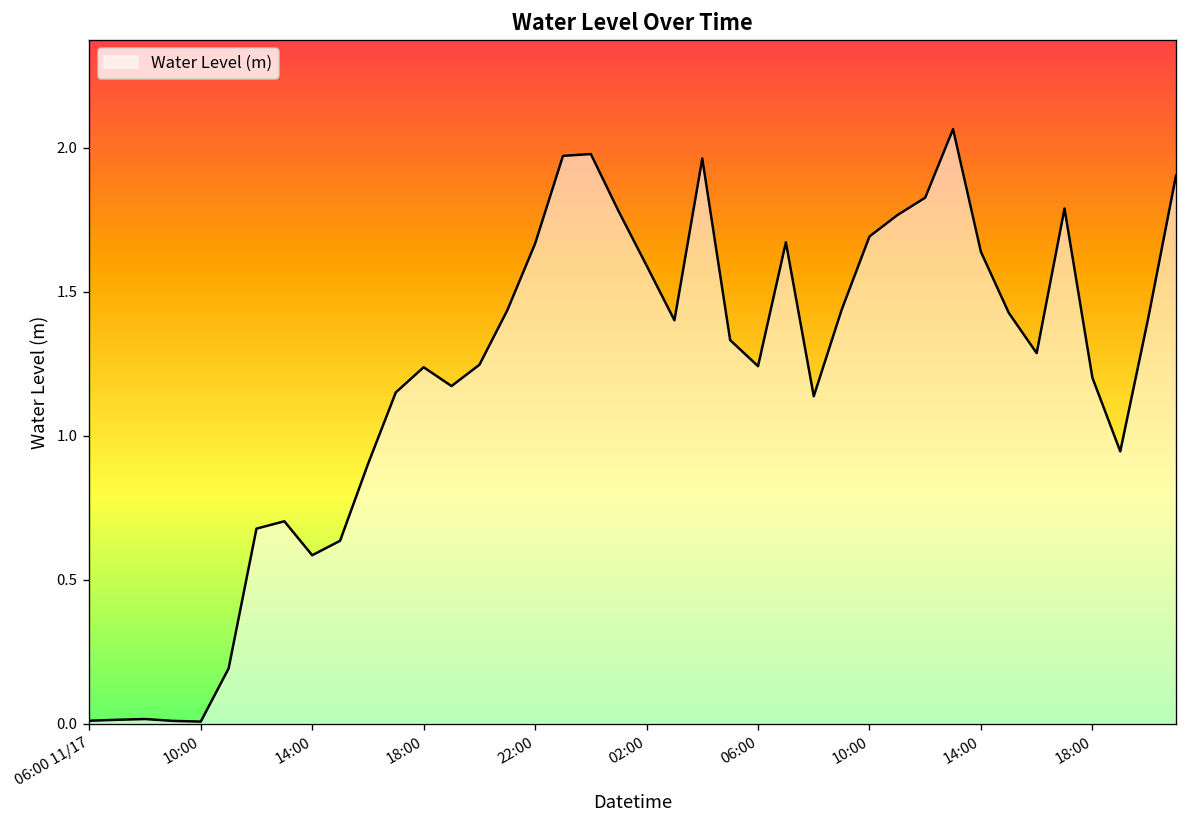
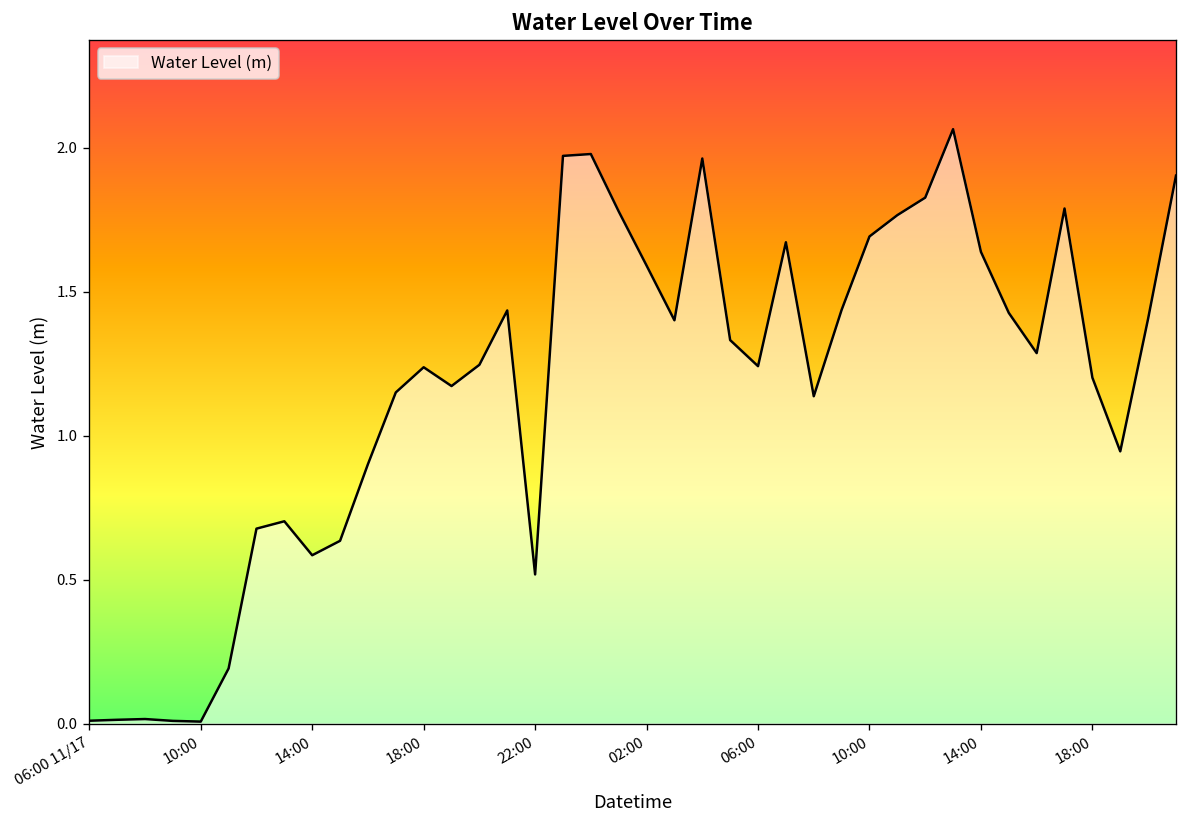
22:00: 1.67 -> 0.52
